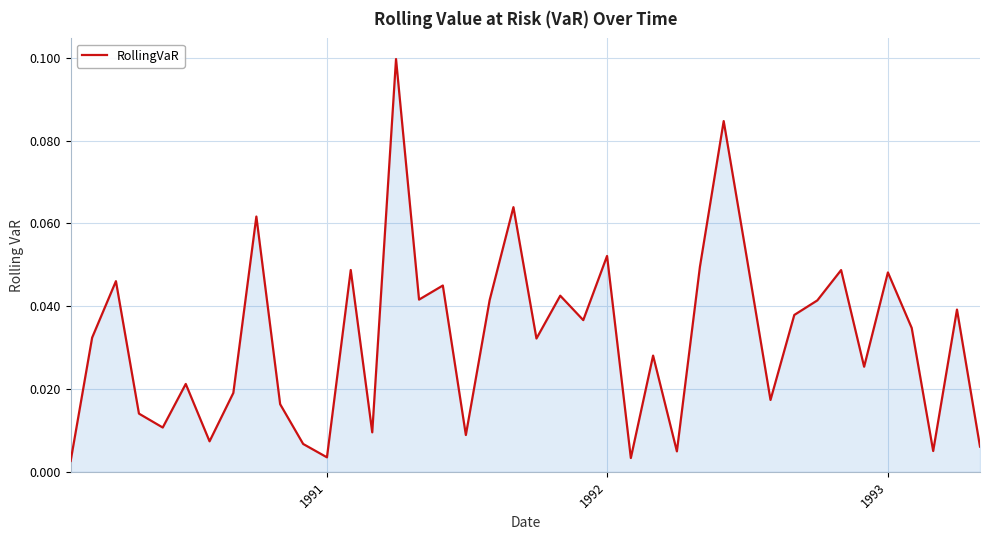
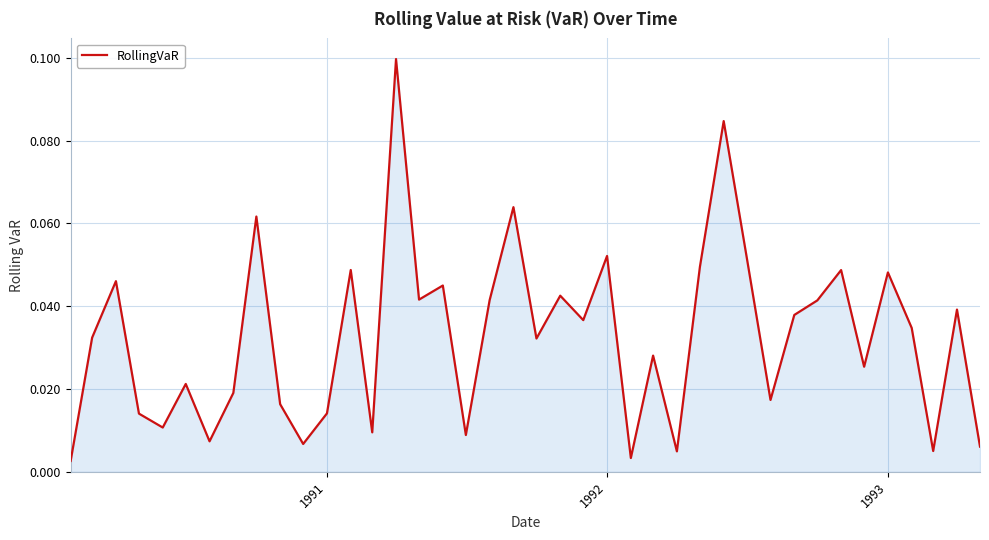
1991: 0.004 -> 0.014
